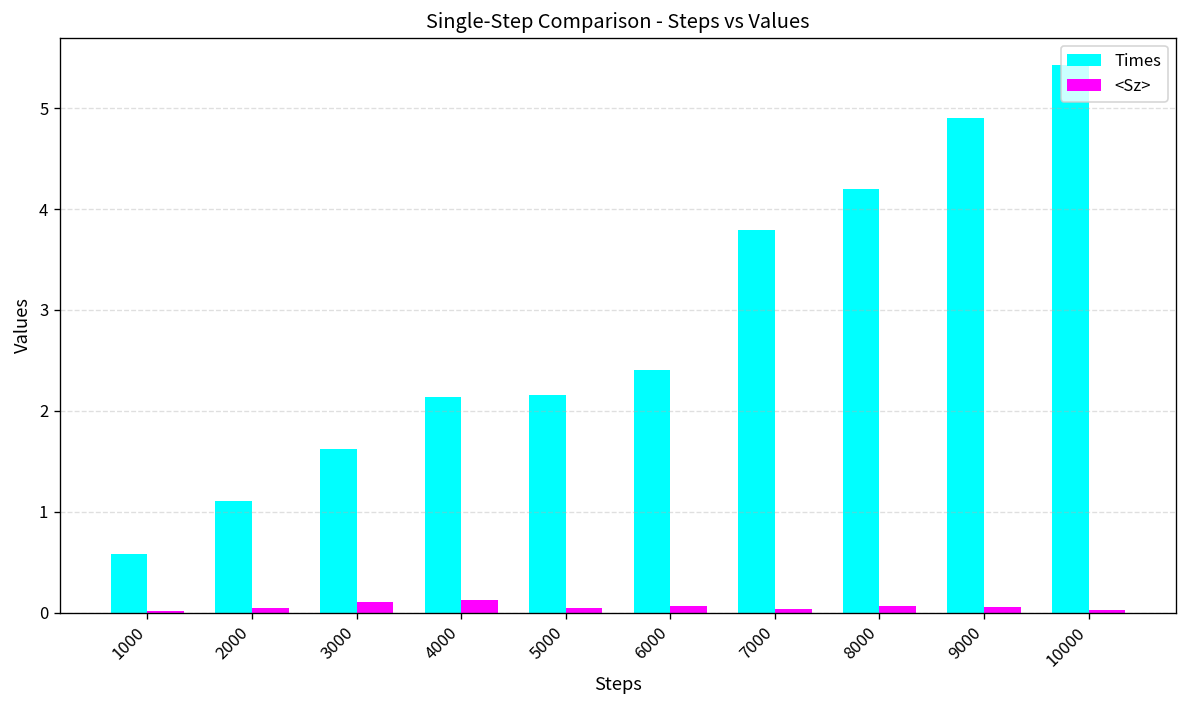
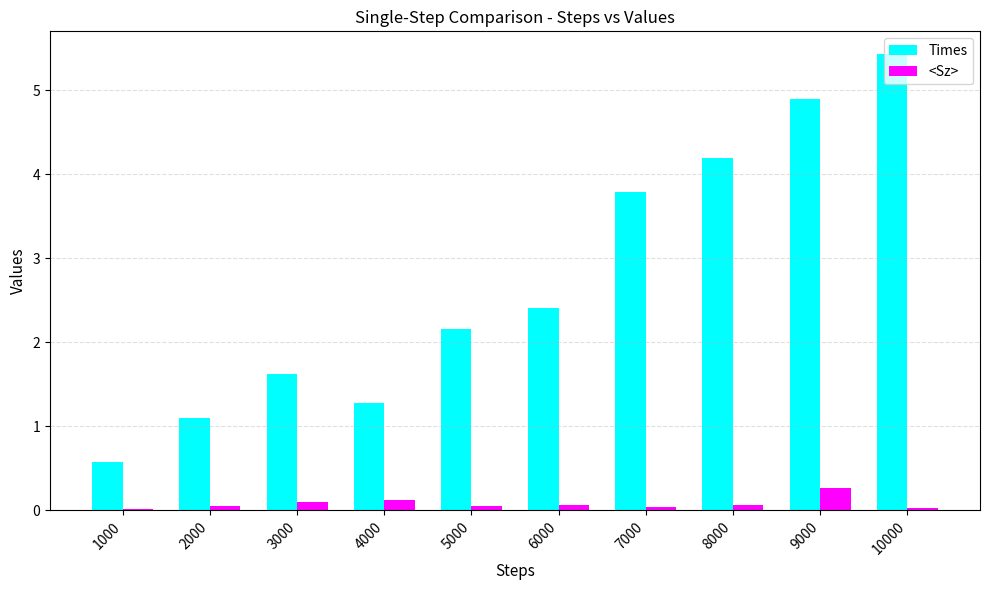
Times, 4000: 2.1 -> 1.3
<Sz>, 9000: 0.1 -> 0.3
